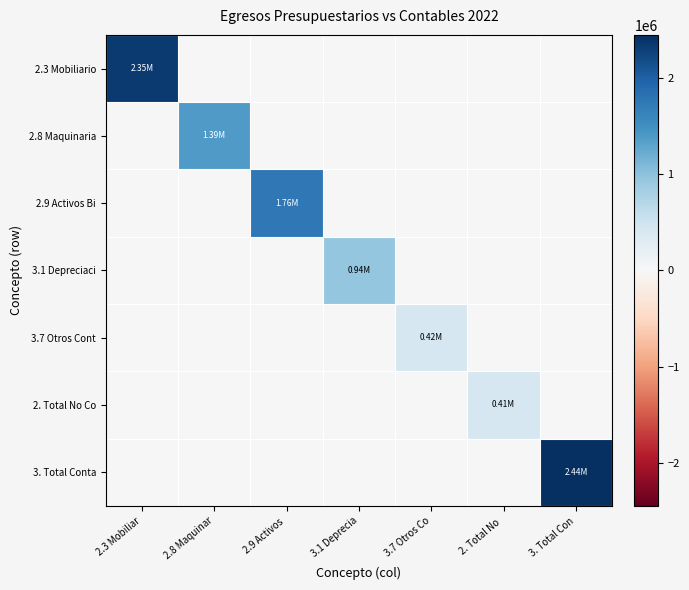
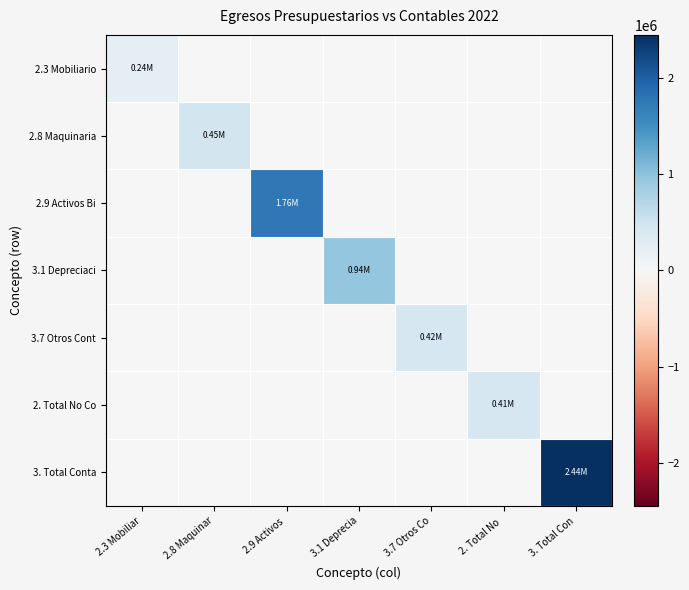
2.3 Mobiliario, 2.3 Mobiliar: 2.35M -> 0.24M
2.8 Maquinaria, 2.8 Maquinar: 1.39M -> 0.45M
